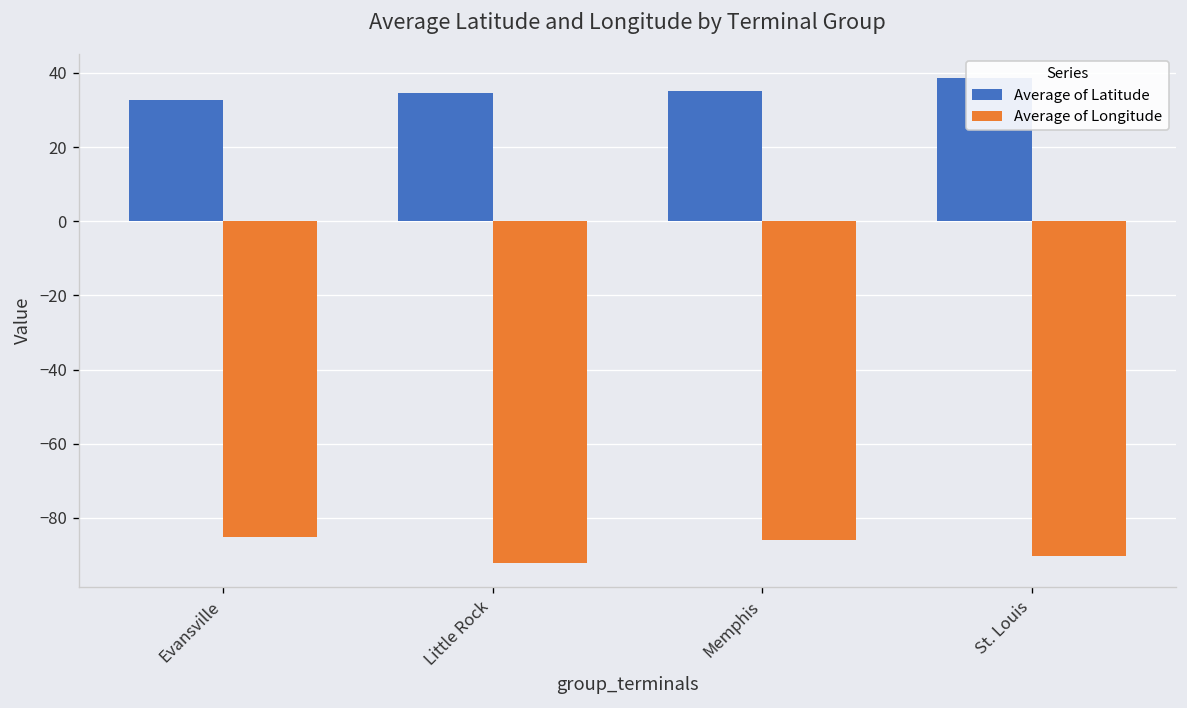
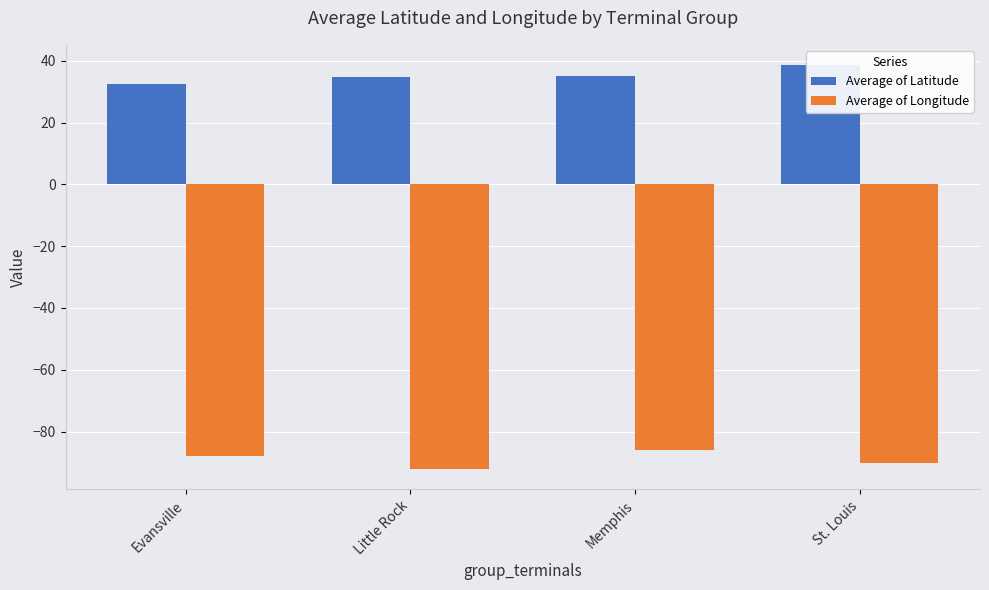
Average of Longitude, Evansville: -85 -> -88
